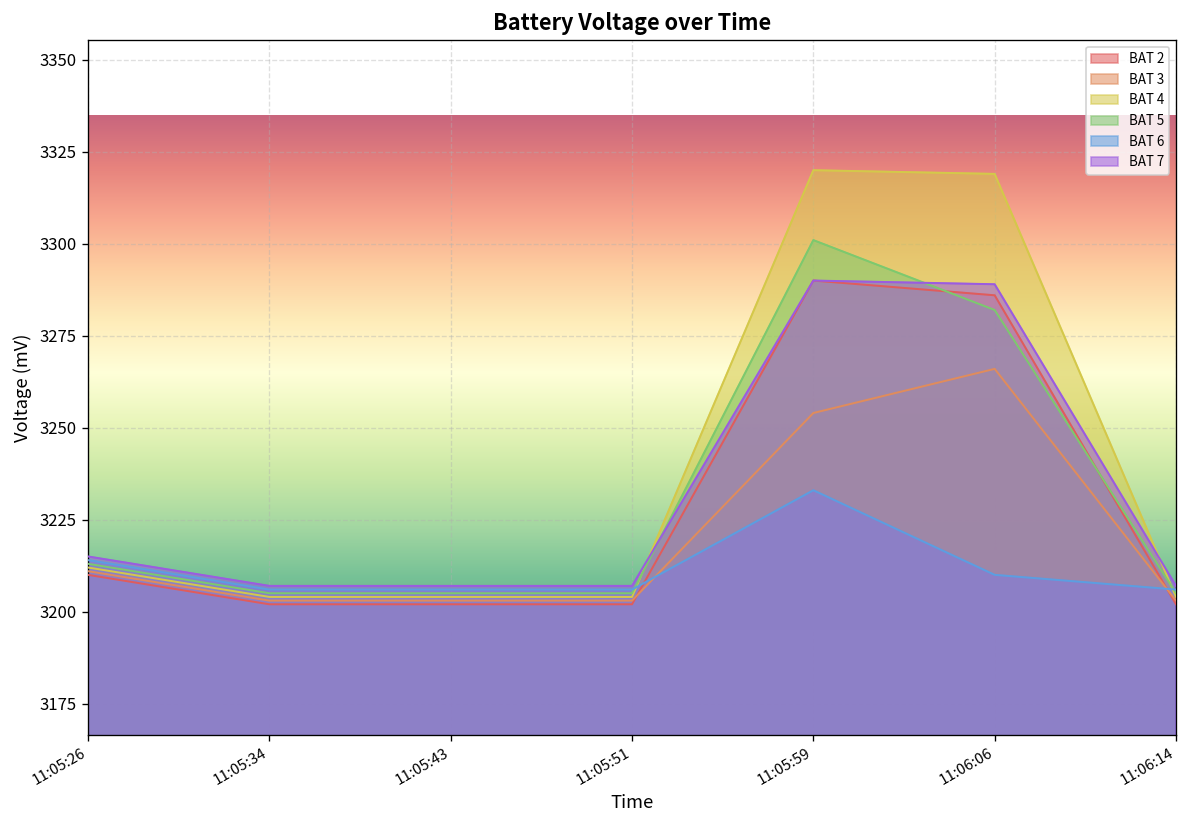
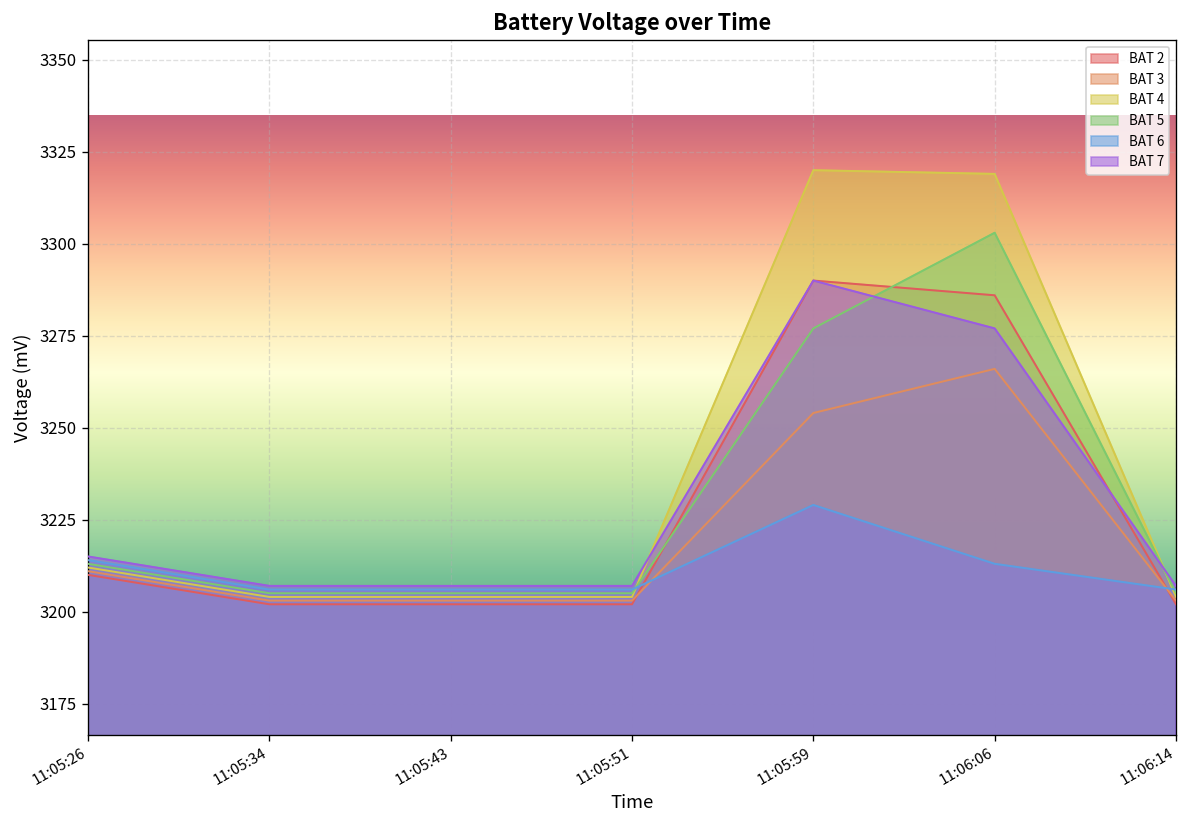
BAT 5, 11:05:59: 3301 -> 3277
BAT 6, 11:05:59: 3233 -> 3229
BAT 5, 11:06:06: 3282 -> 3303
BAT 6, 11:06:06: 3210 -> 3213
BAT 7, 11:06:06: 3289 -> 3277
